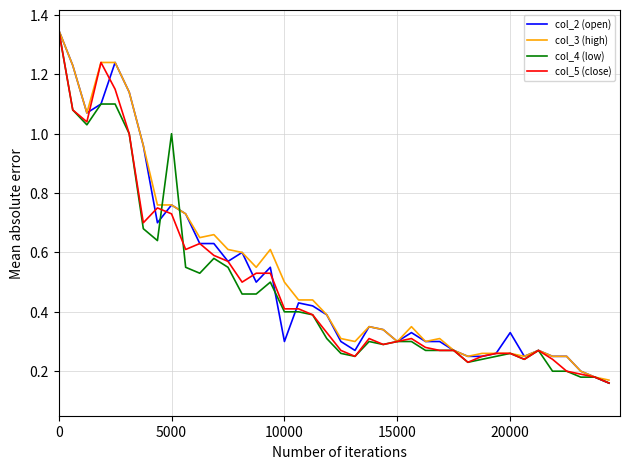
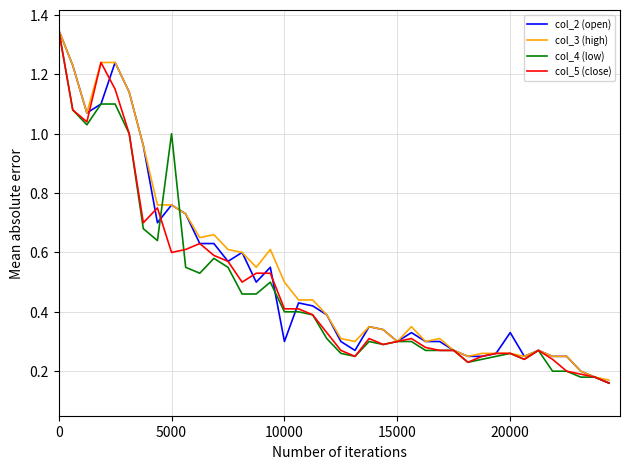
col_5 (close), 5000: 0.73 -> 0.60
